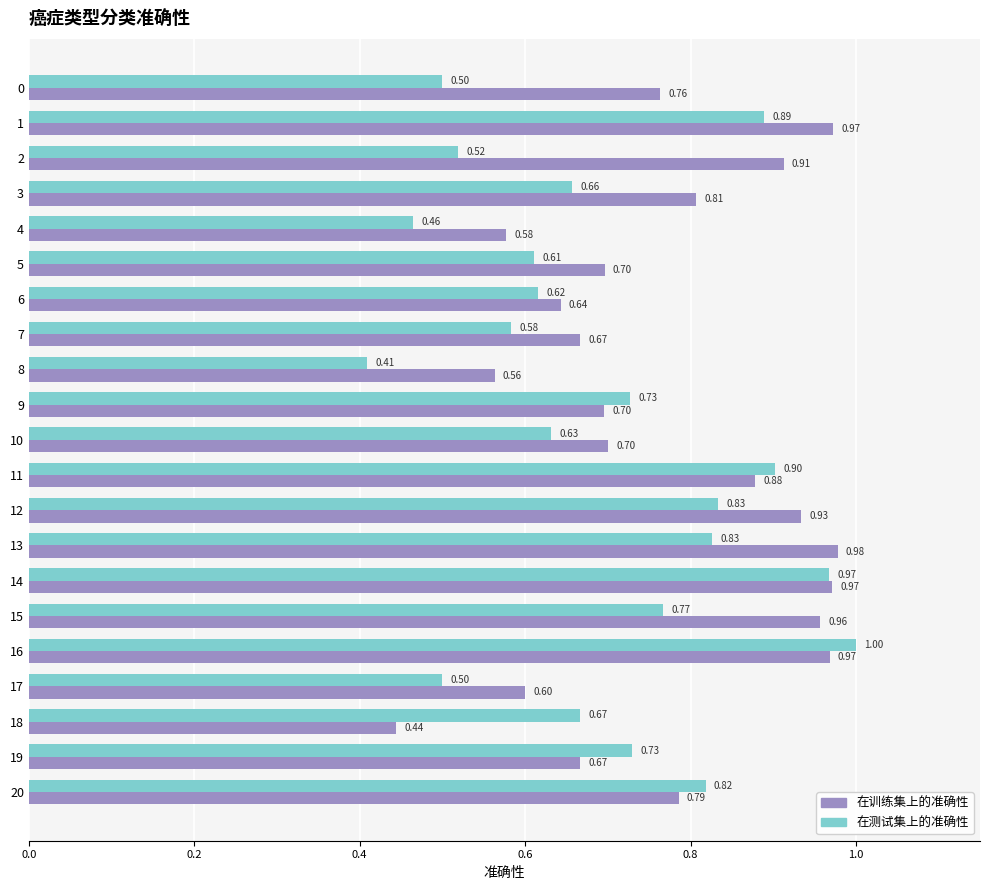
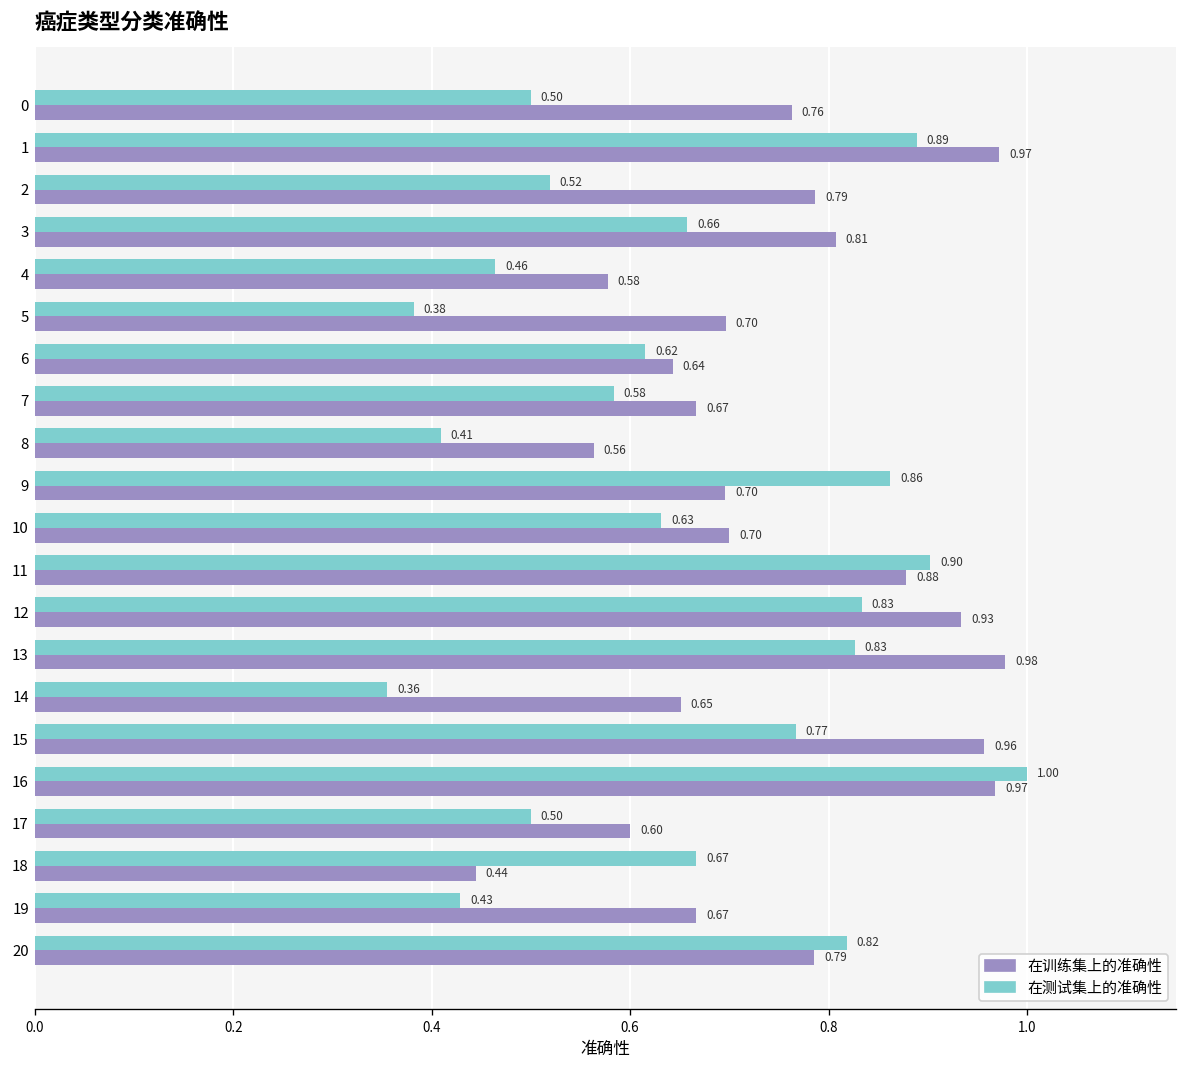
在训练集上的准确性, 2: 0.91 -> 0.79
在测试集上的准确性, 5: 0.61 -> 0.38
在测试集上的准确性, 9: 0.73 -> 0.86
在测试集上的准确性, 14: 0.97 -> 0.36
在训练集上的准确性, 14: 0.97 -> 0.65
在测试集上的准确性, 19: 0.73 -> 0.43
